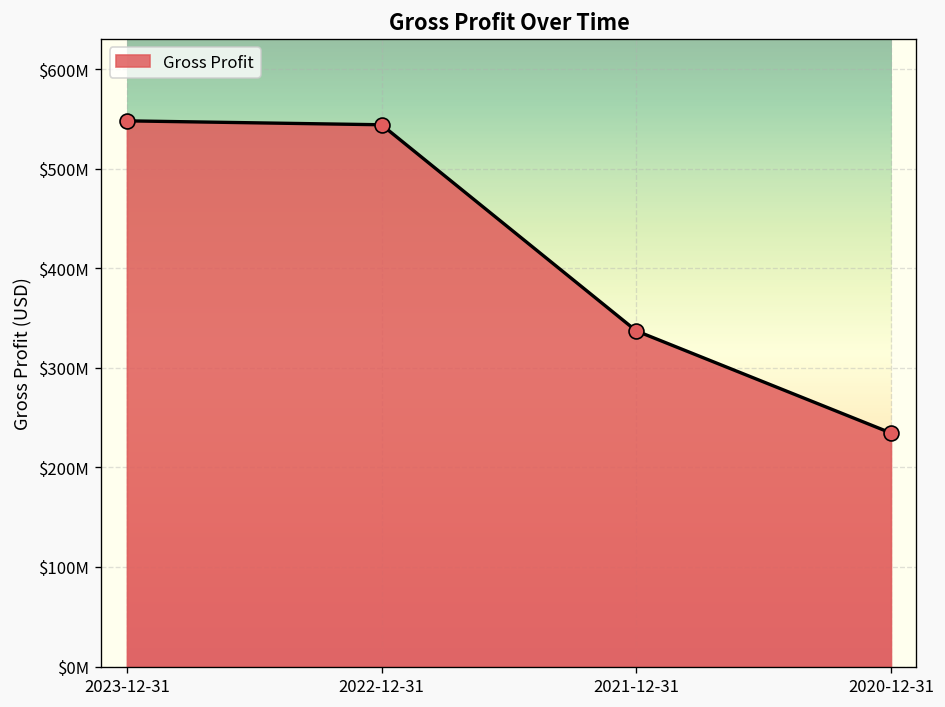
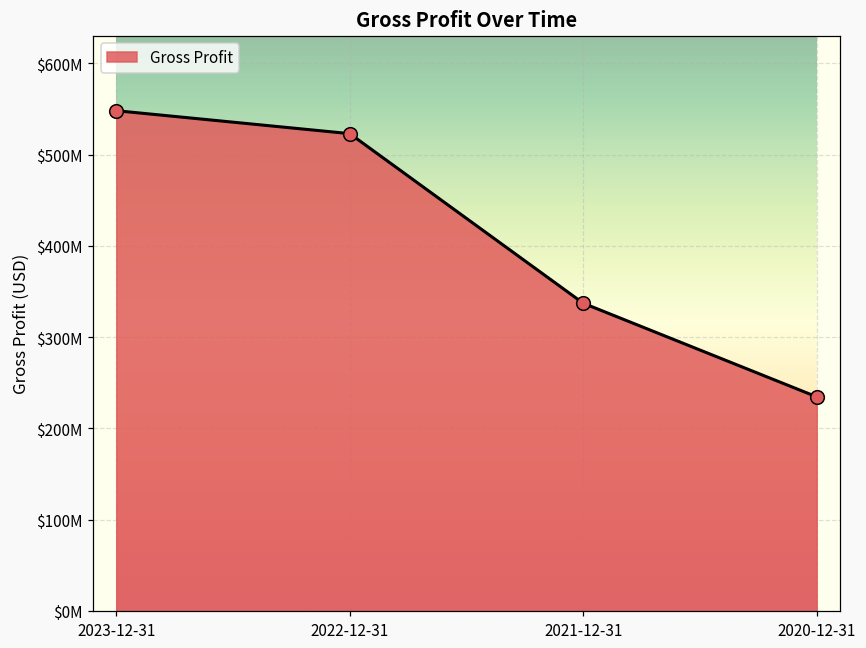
2022-12-31: $540000000 -> $520000000
